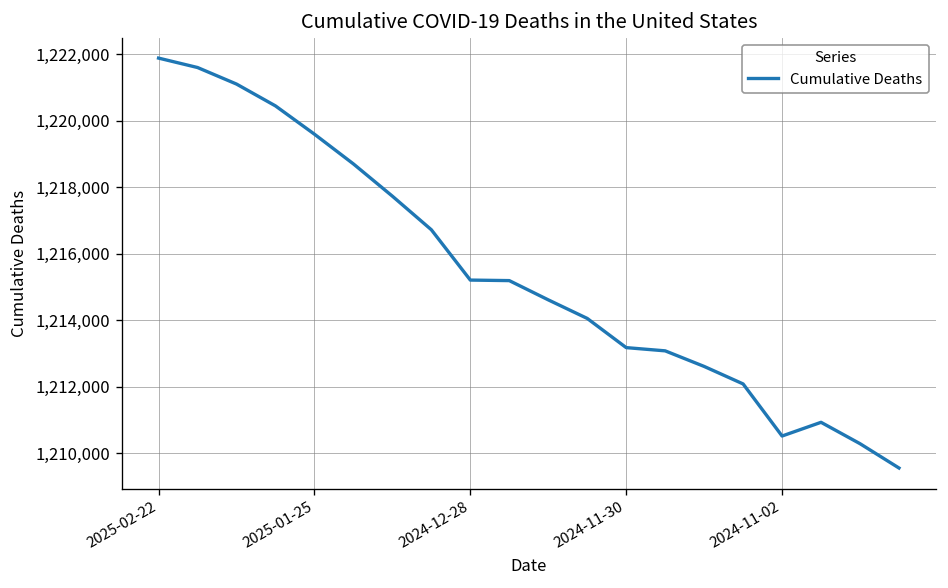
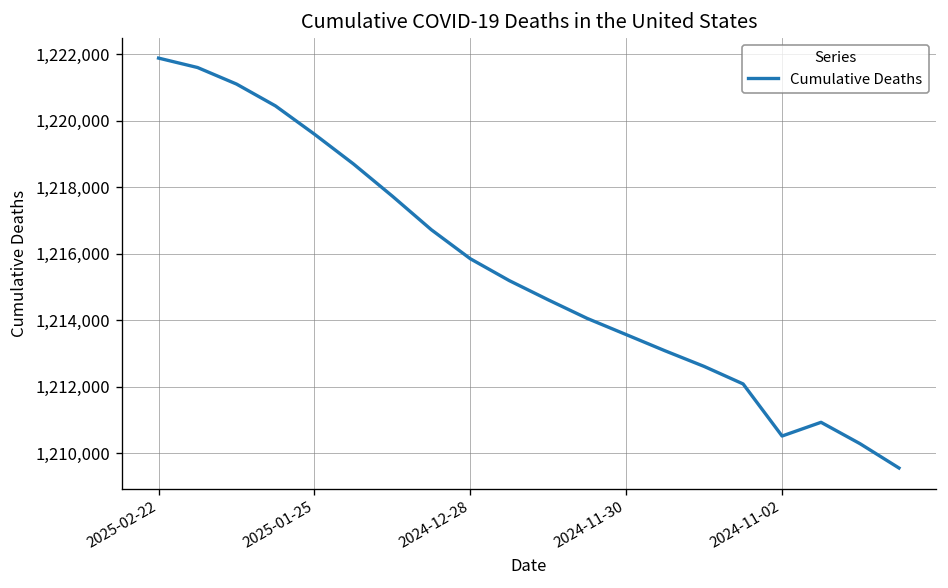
2024-12-28: 1,215,200 -> 1,215,900
2024-11-30: 1,213,200 -> 1,213,600
